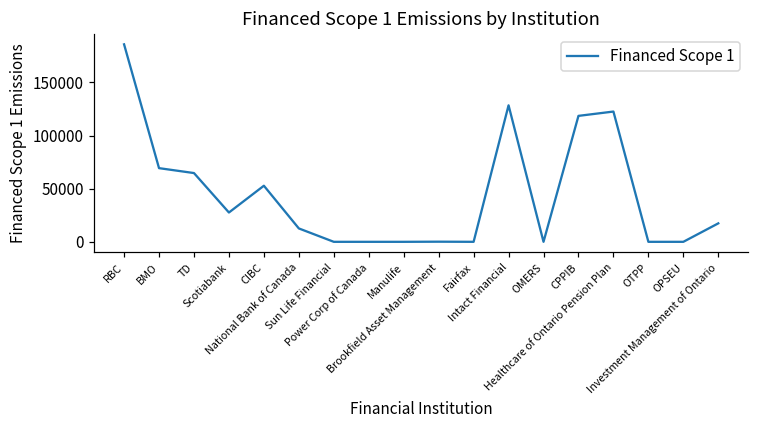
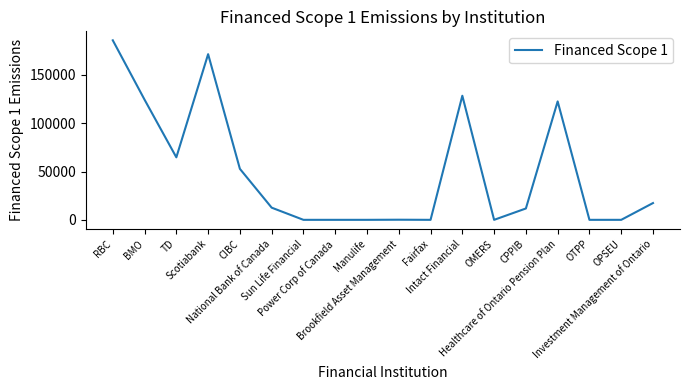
BMO: 70000 -> 120000
Scotiabank: 30000 -> 170000
CPPIB: 120000 -> 10000
